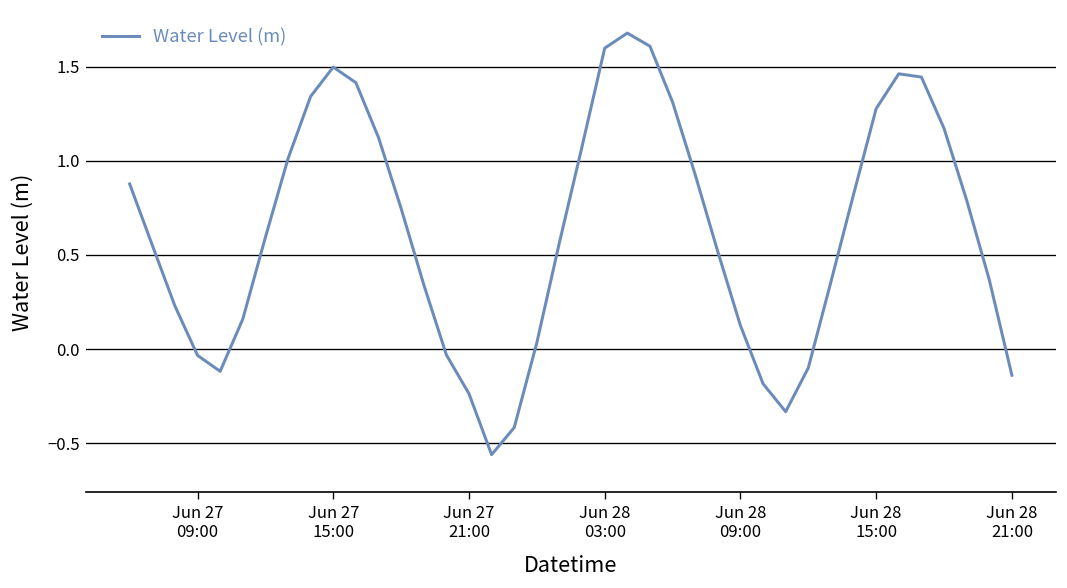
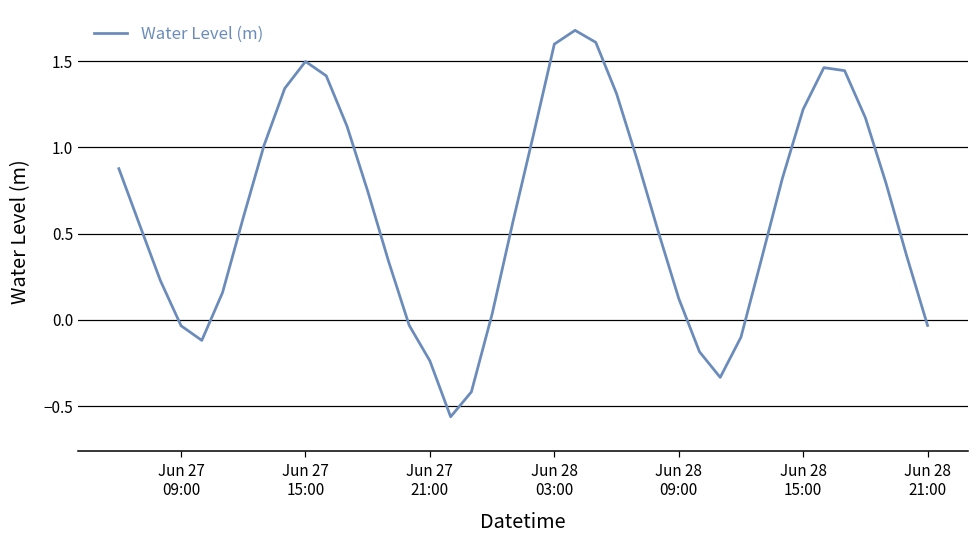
Jun 28 15:00: 1.28 -> 1.22
Jun 28 21:00: -0.14 -> -0.03
